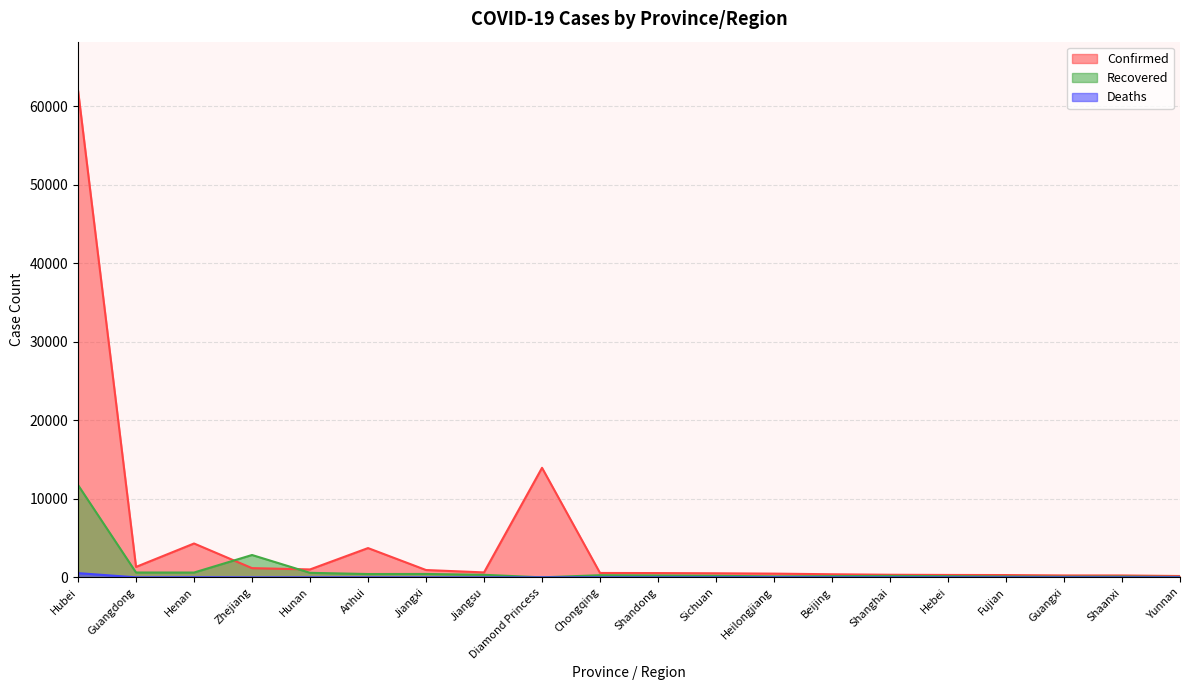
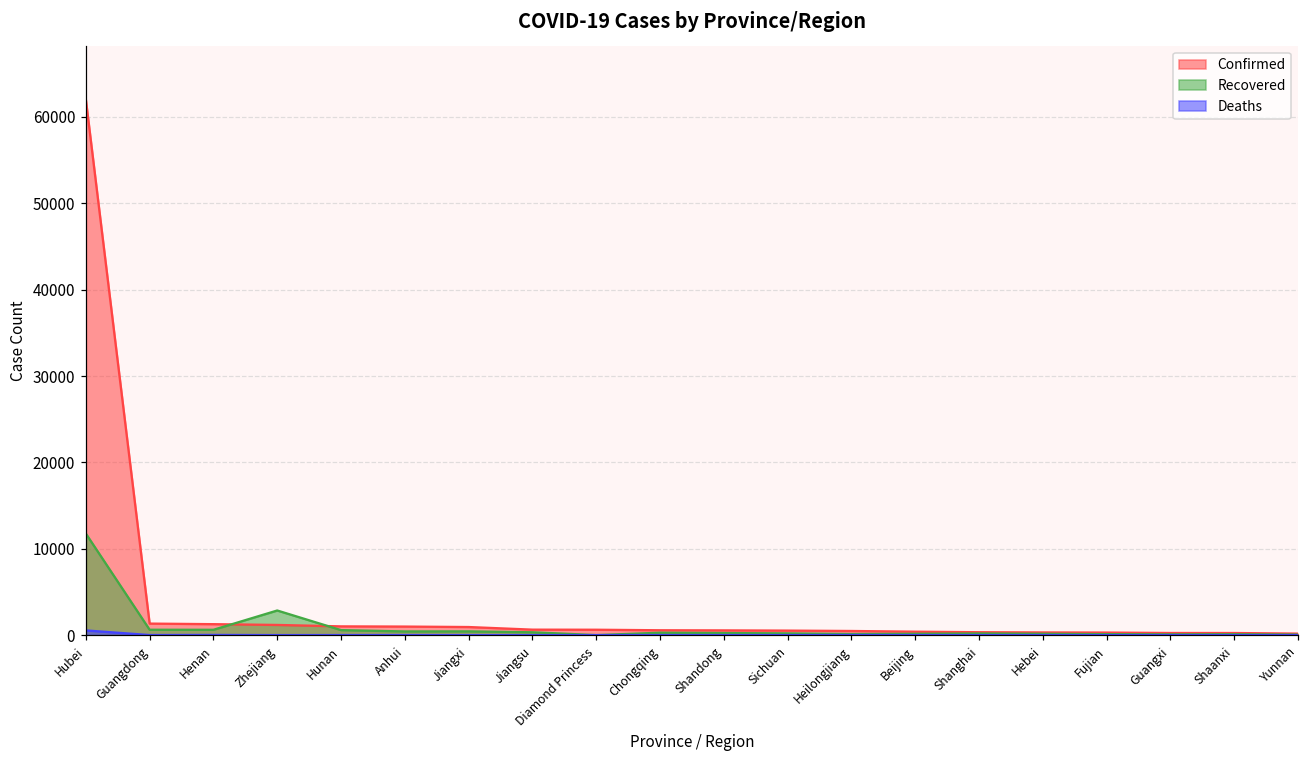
Confirmed, Henan: 4000 -> 1000
Confirmed, Anhui: 4000 -> 1000
Confirmed, Diamond Princess: 14000 -> 1000
